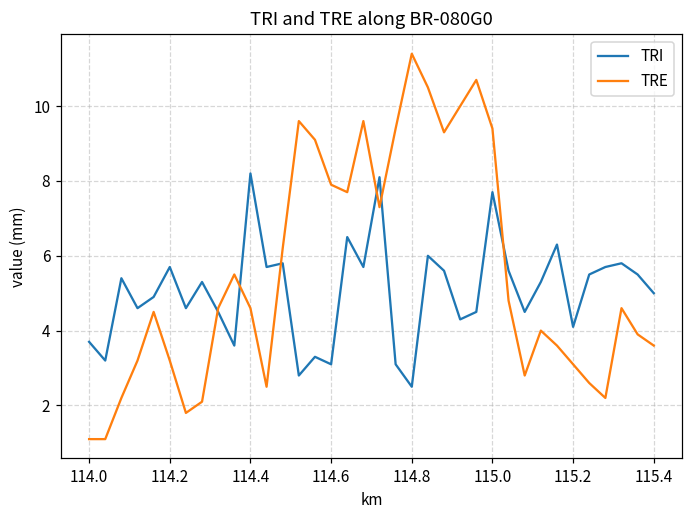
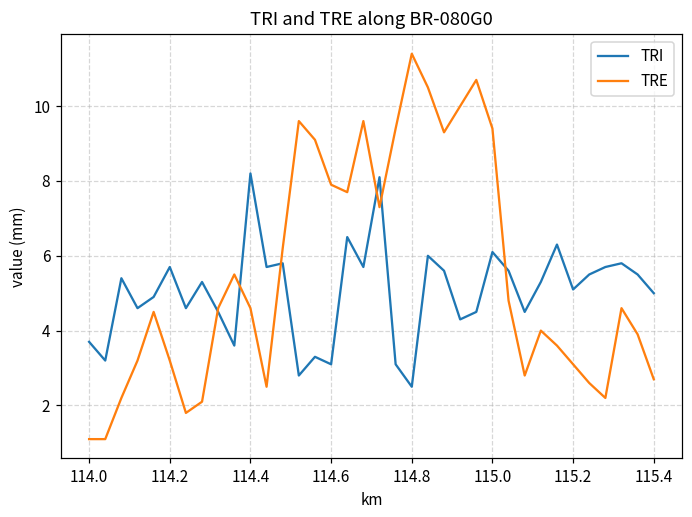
TRI, 115.0: 7.7 -> 6.1
TRI, 115.2: 4.1 -> 5.1
TRE, 115.4: 3.6 -> 2.7
